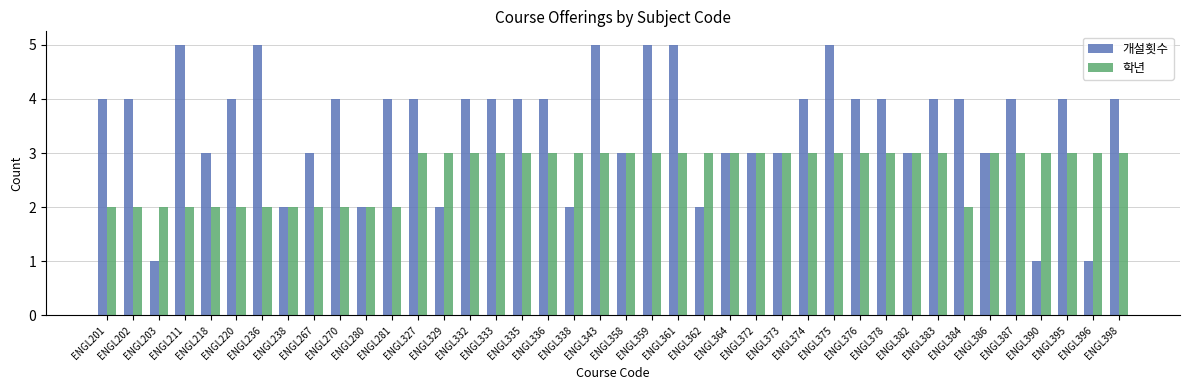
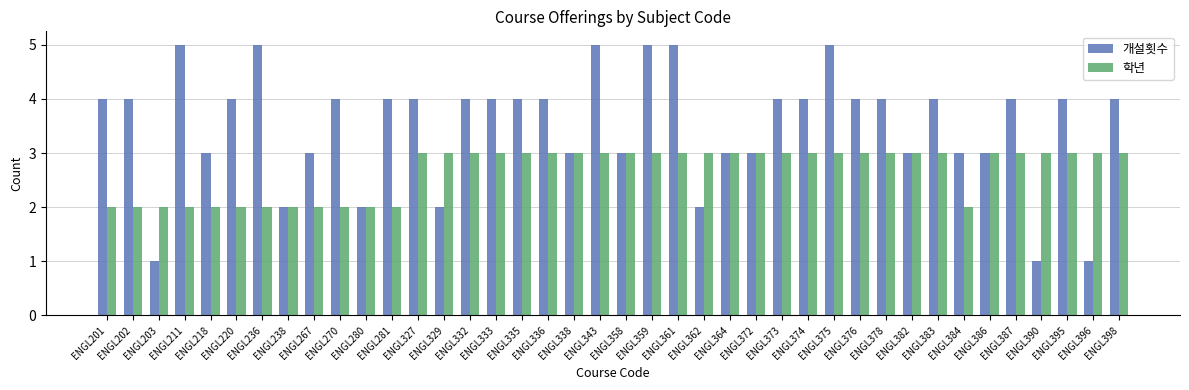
개설횟수, ENGL338: 2 -> 3
개설횟수, ENGL373: 3 -> 4
개설횟수, ENGL384: 4 -> 3
